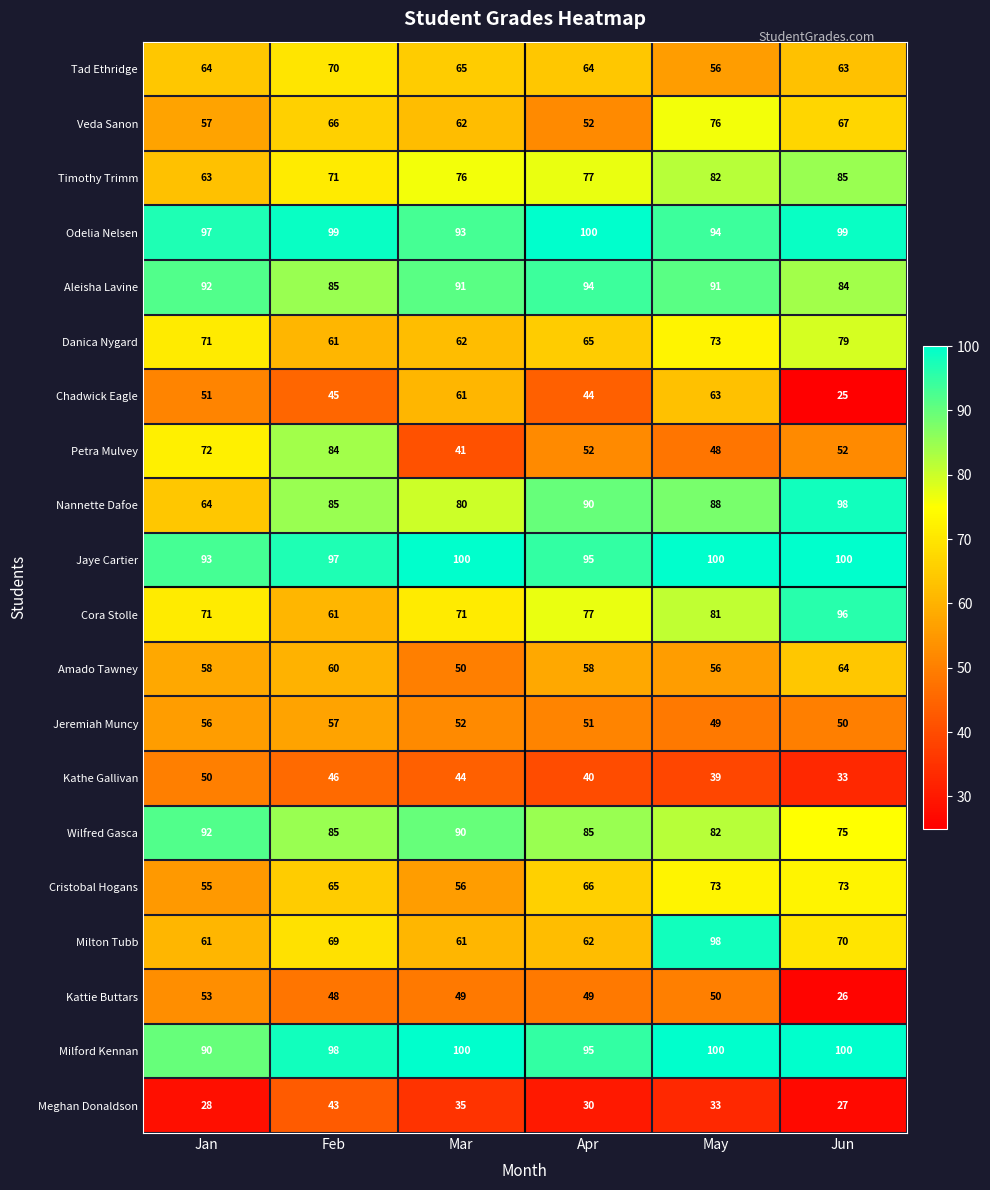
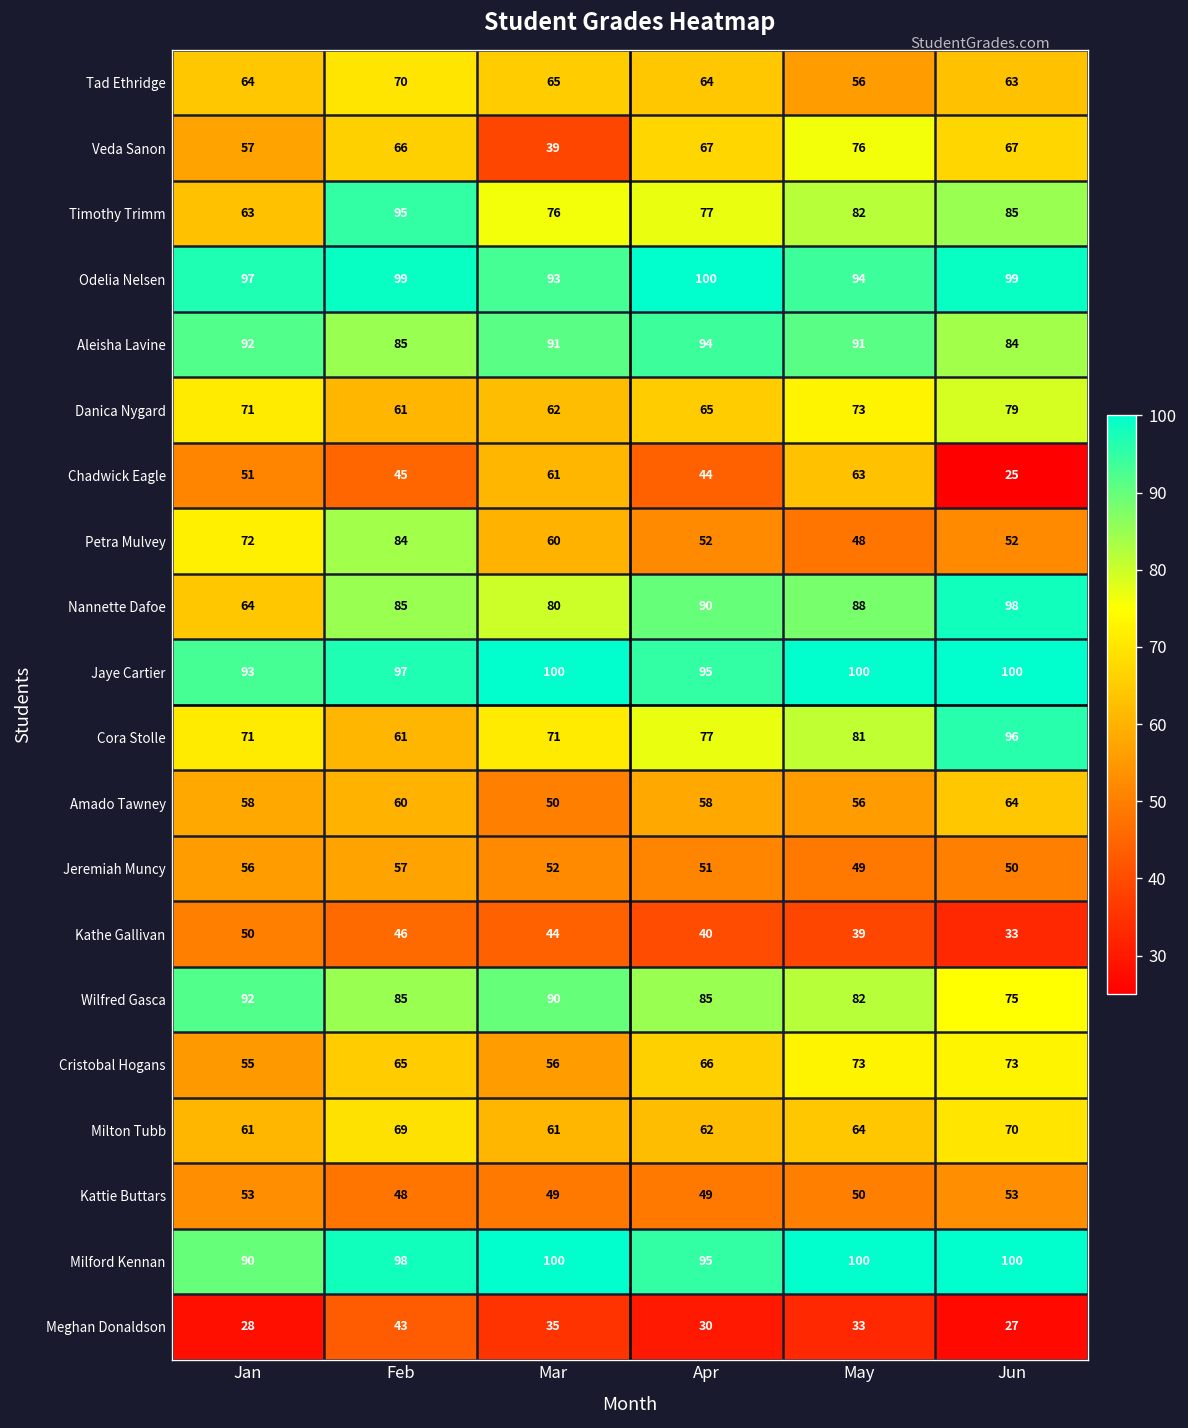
Veda Sanon, Mar: 62 -> 39
Veda Sanon, Apr: 52 -> 67
Timothy Trimm, Feb: 71 -> 95
Petra Mulvey, Mar: 41 -> 60
Milton Tubb, May: 98 -> 64
Kattie Buttars, Jun: 26 -> 53
